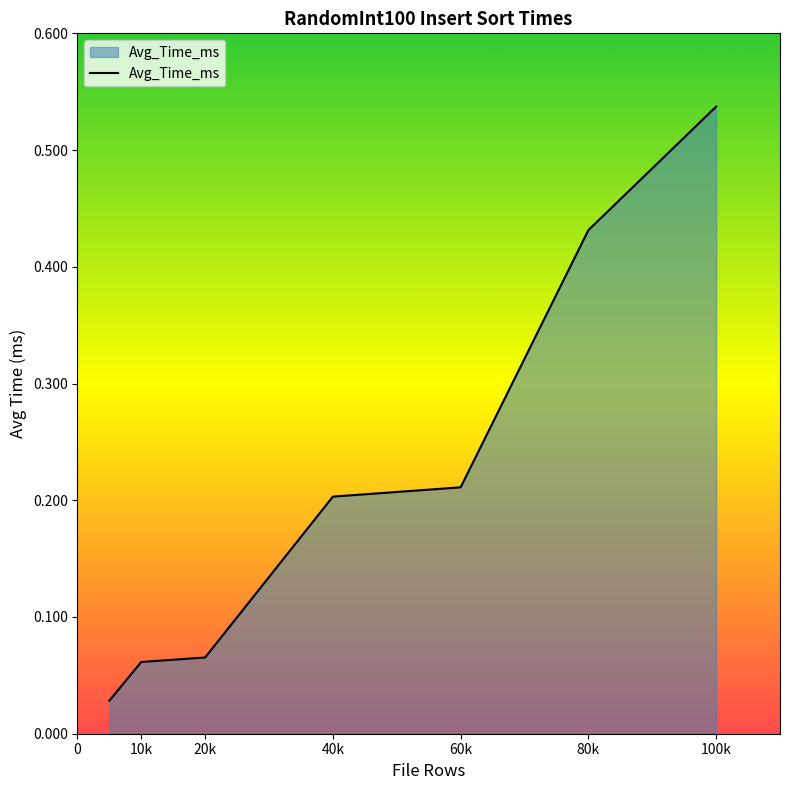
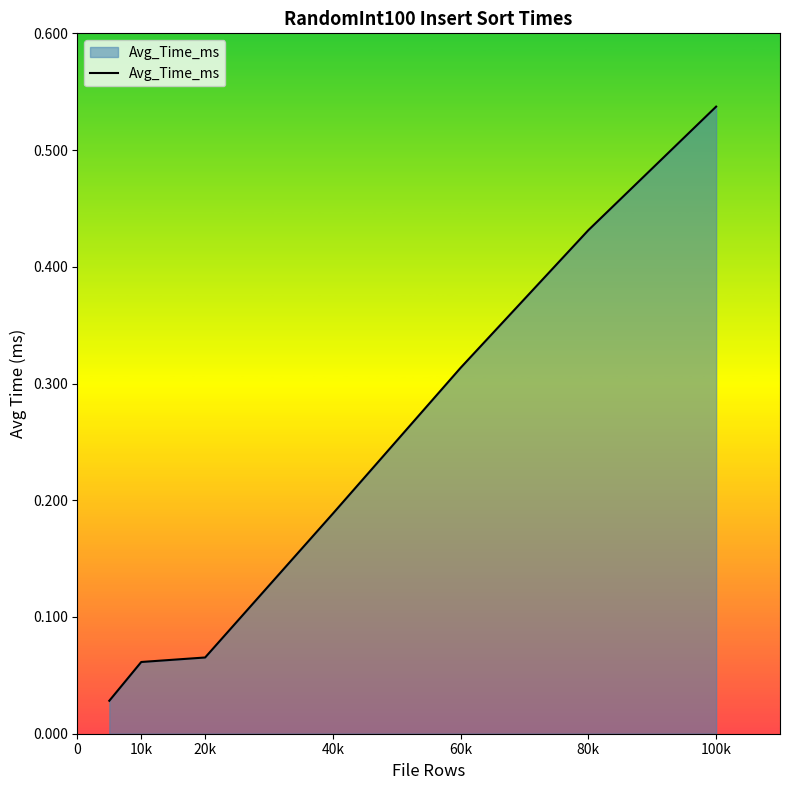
40k: 0.203 -> 0.189
60k: 0.211 -> 0.313
